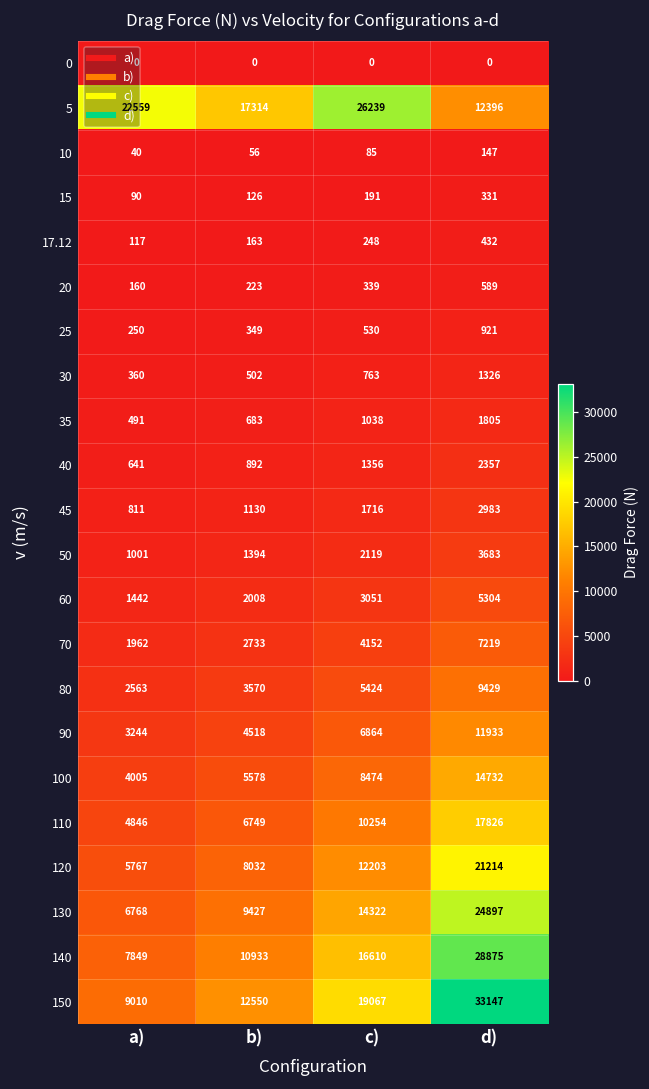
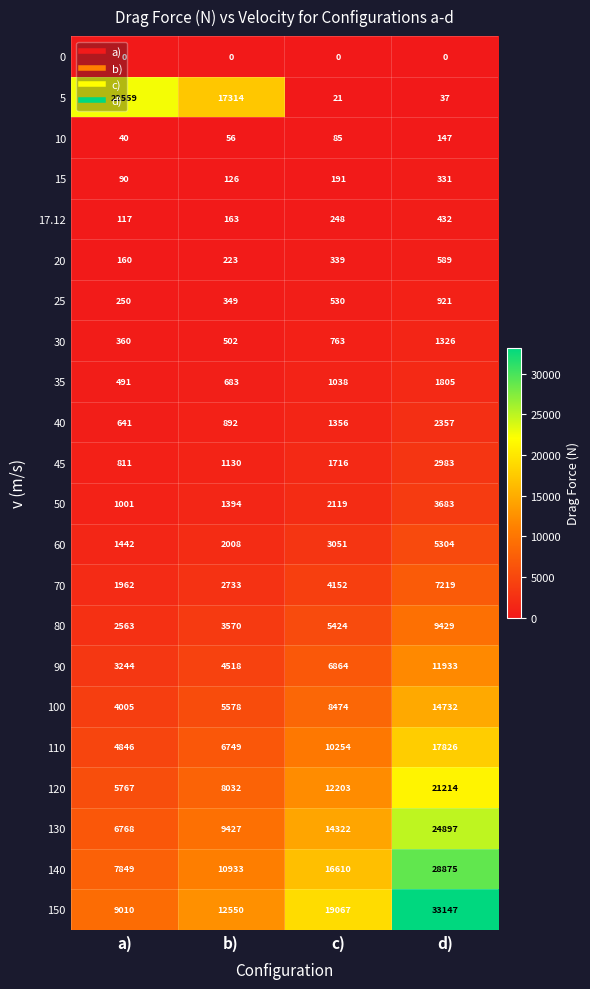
5, c): 26239 -> 21
5, d): 12396 -> 37
